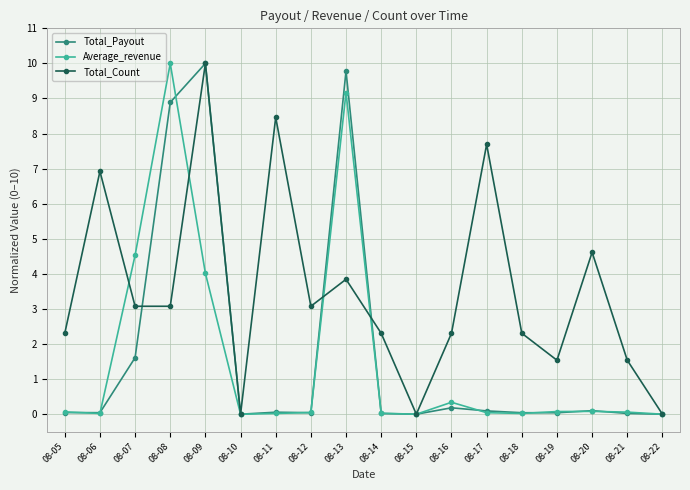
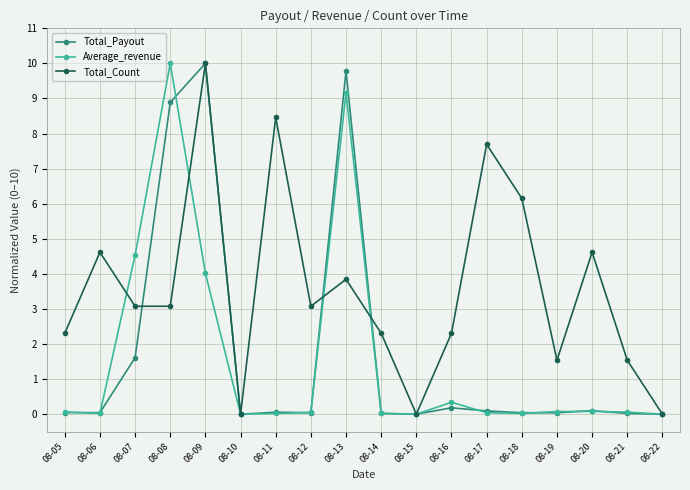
Total_Count, 08-06: 6.9 -> 4.6
Total_Count, 08-18: 2.3 -> 6.2
